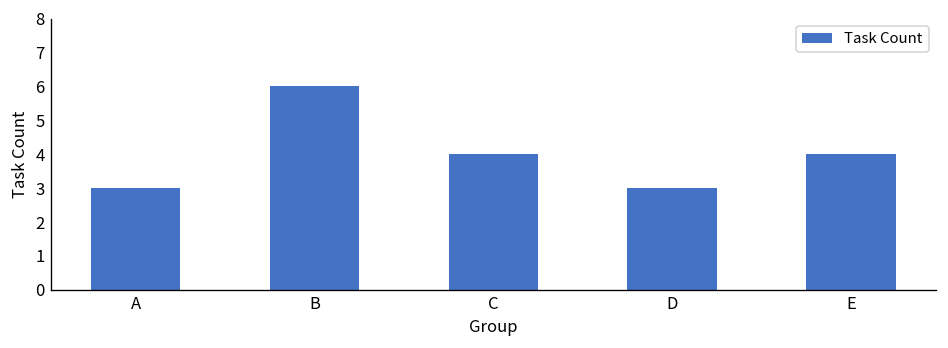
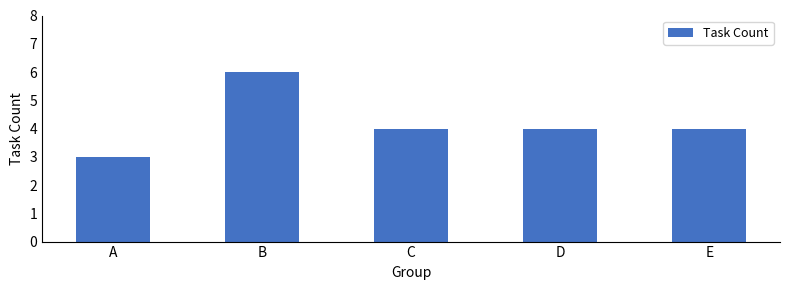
D: 3 -> 4
